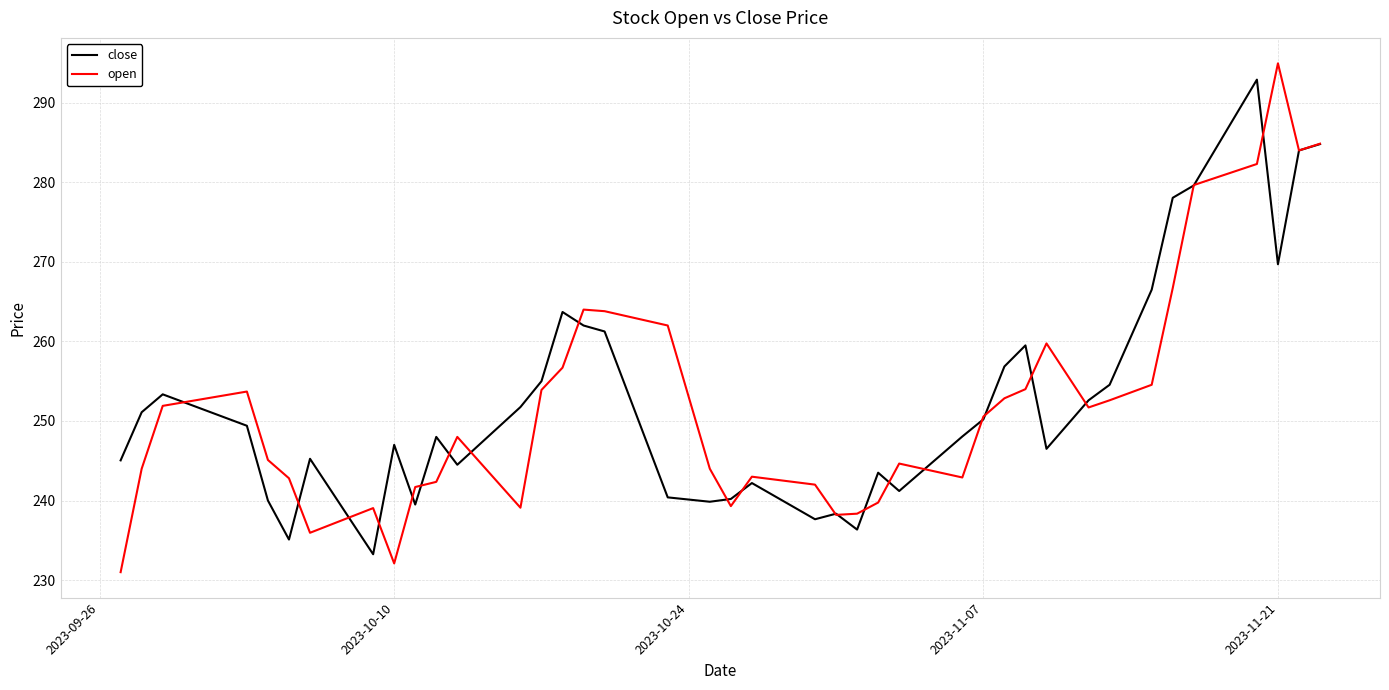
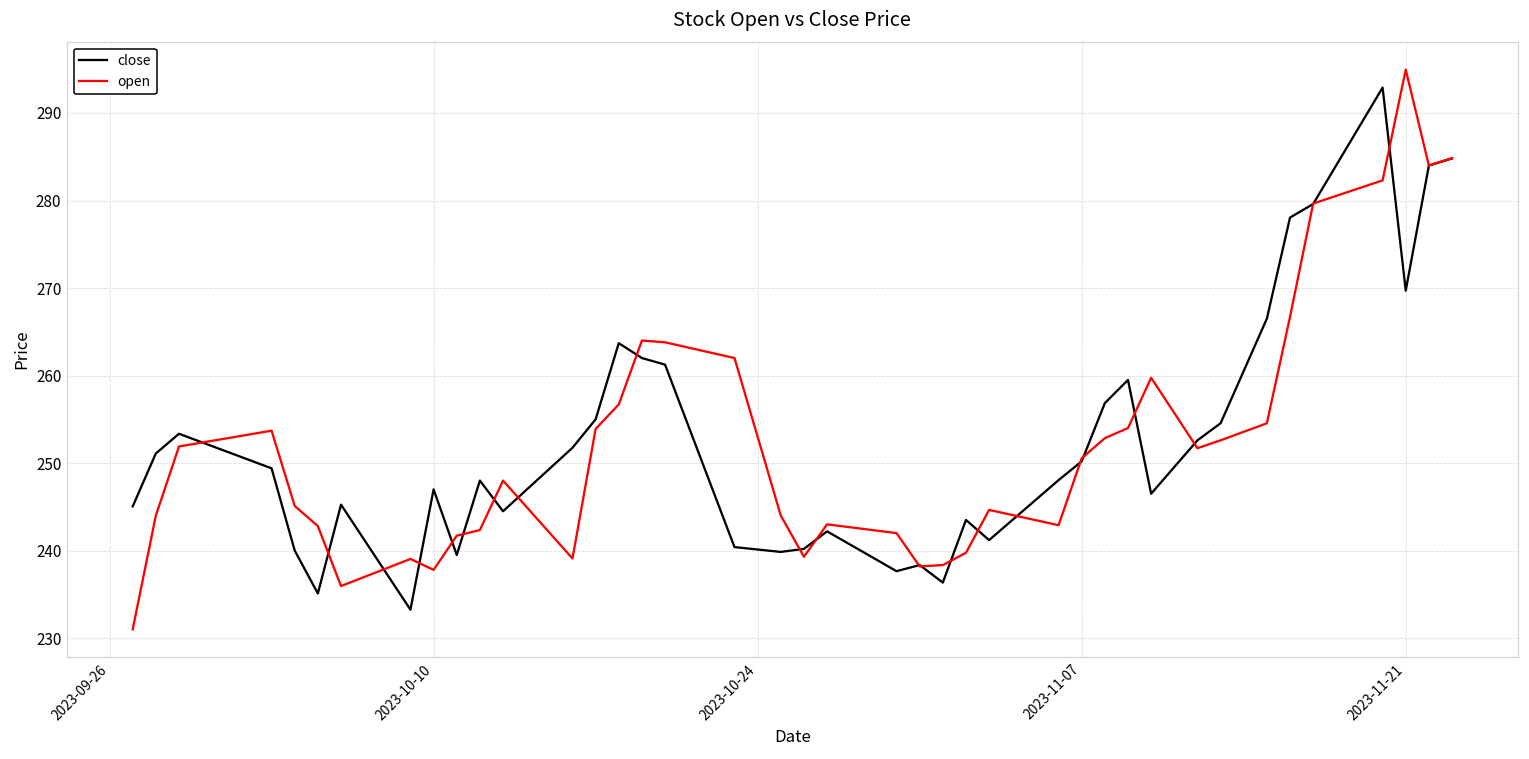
open, 2023-10-10: 232 -> 238
